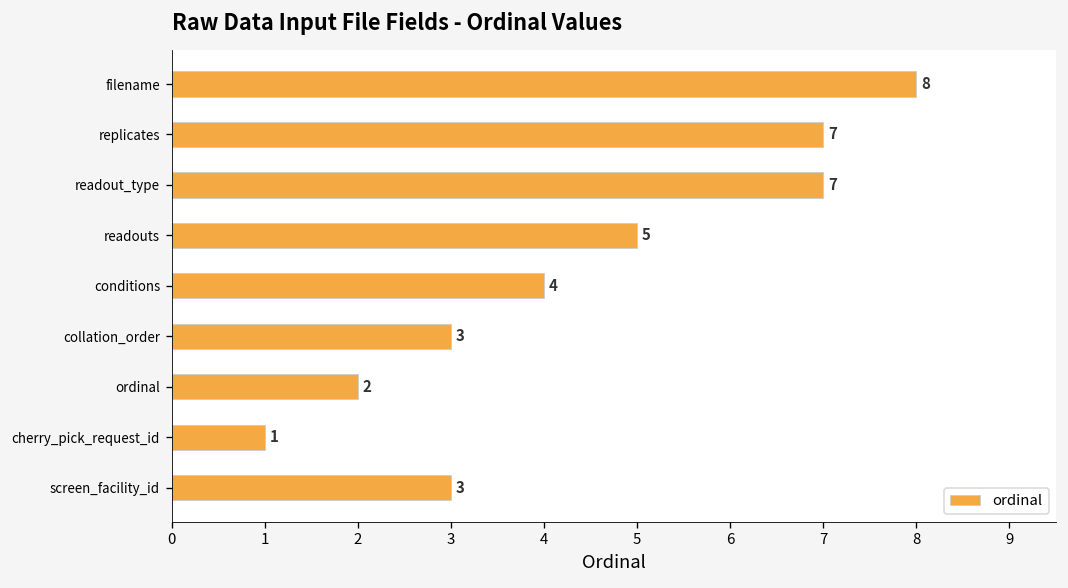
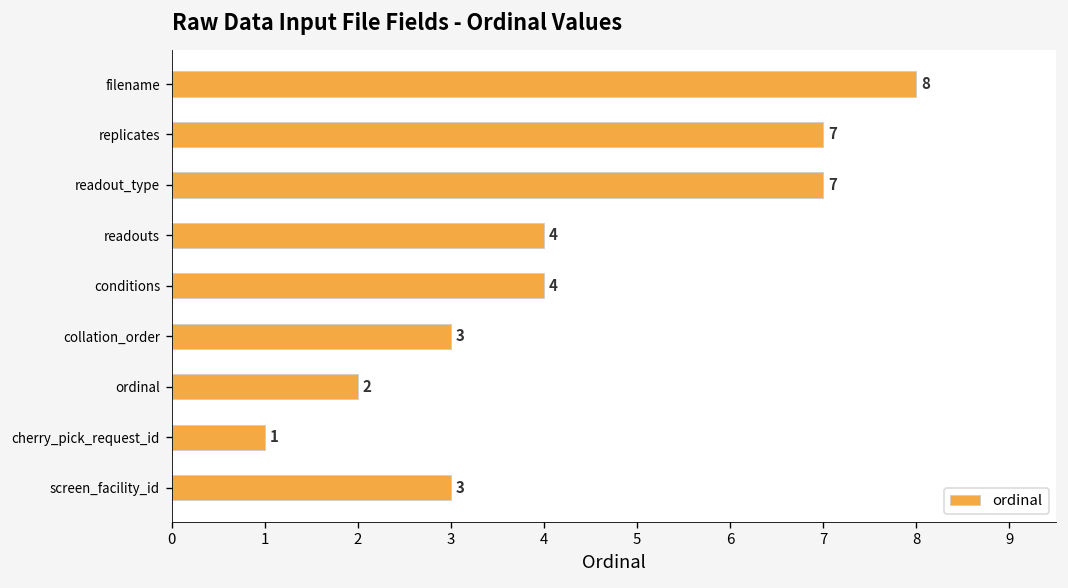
readouts: 5 -> 4
